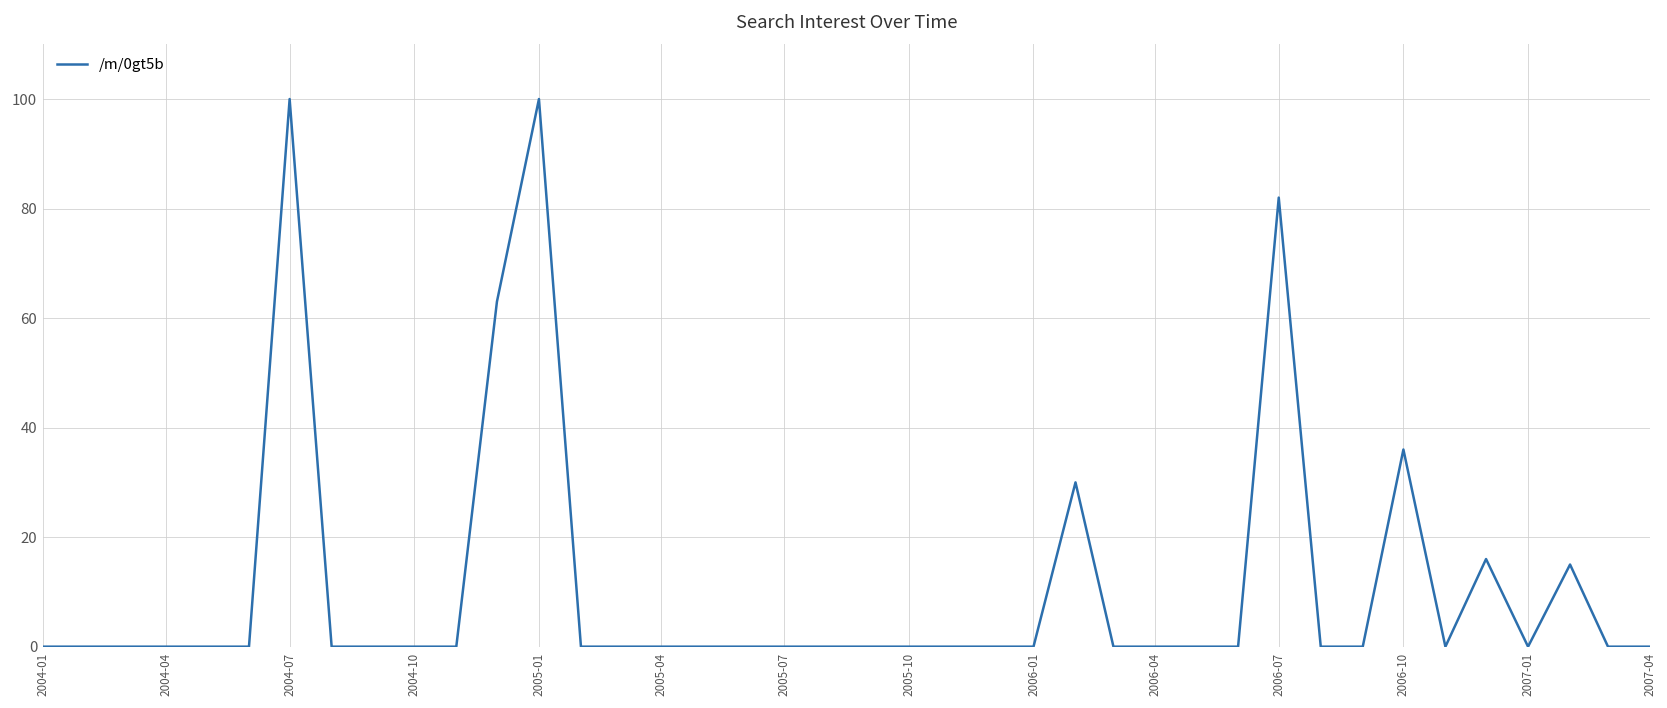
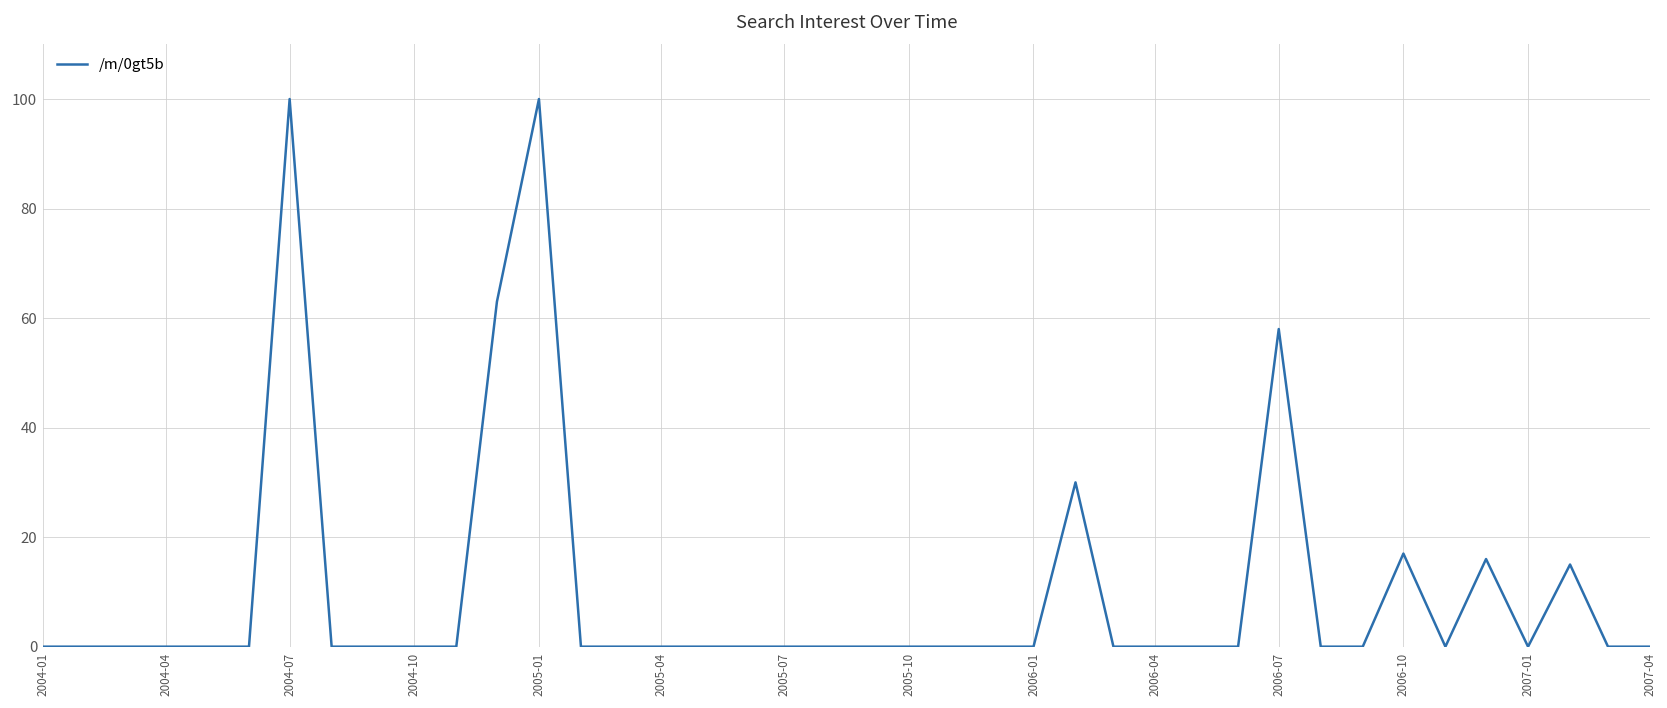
2006-07: 82 -> 58
2006-10: 36 -> 17
